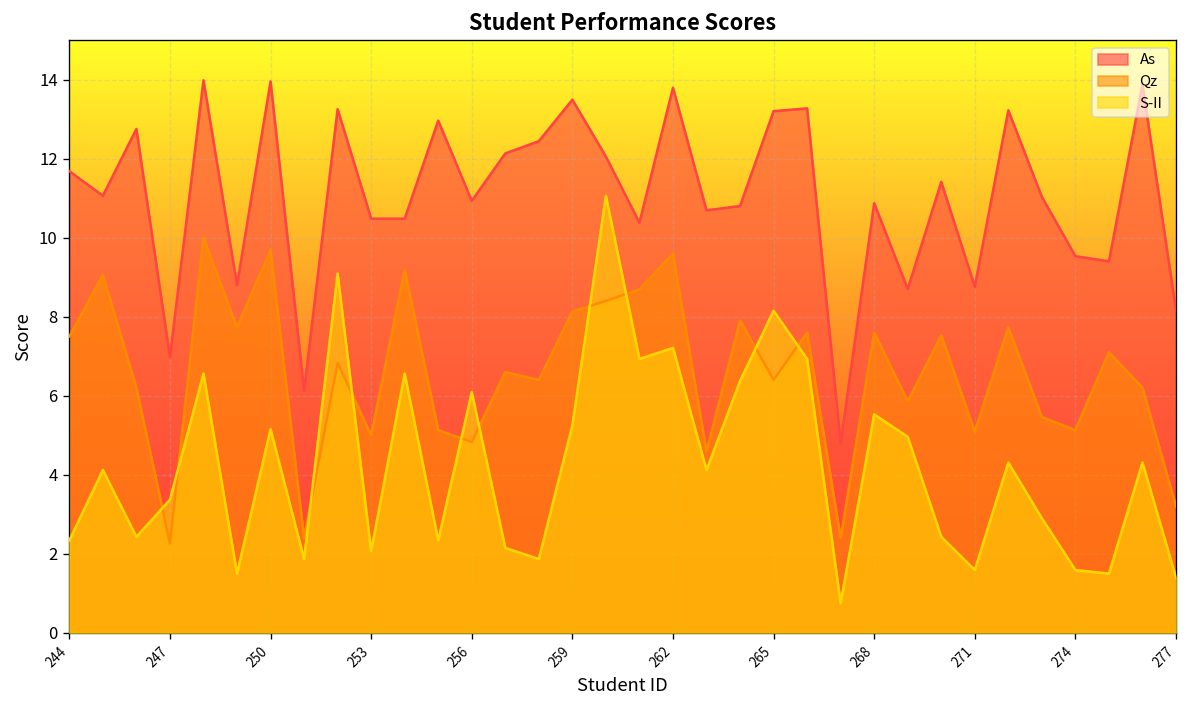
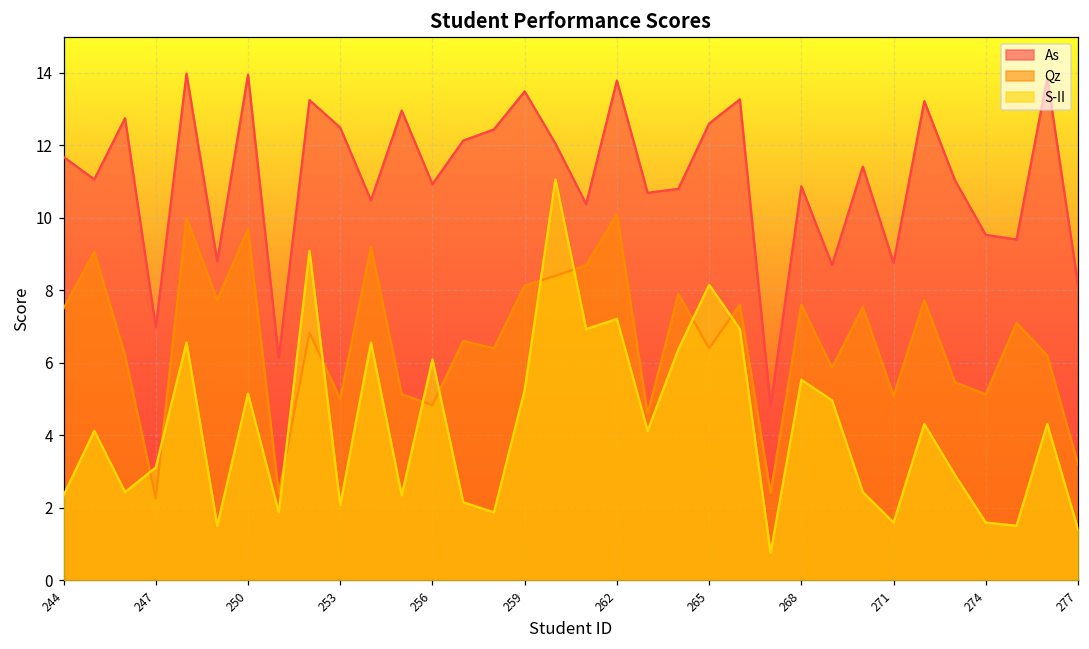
S-II, 247: 3.4 -> 3.1
As, 253: 10.5 -> 12.5
Qz, 262: 9.6 -> 10.1
As, 265: 13.2 -> 12.6
